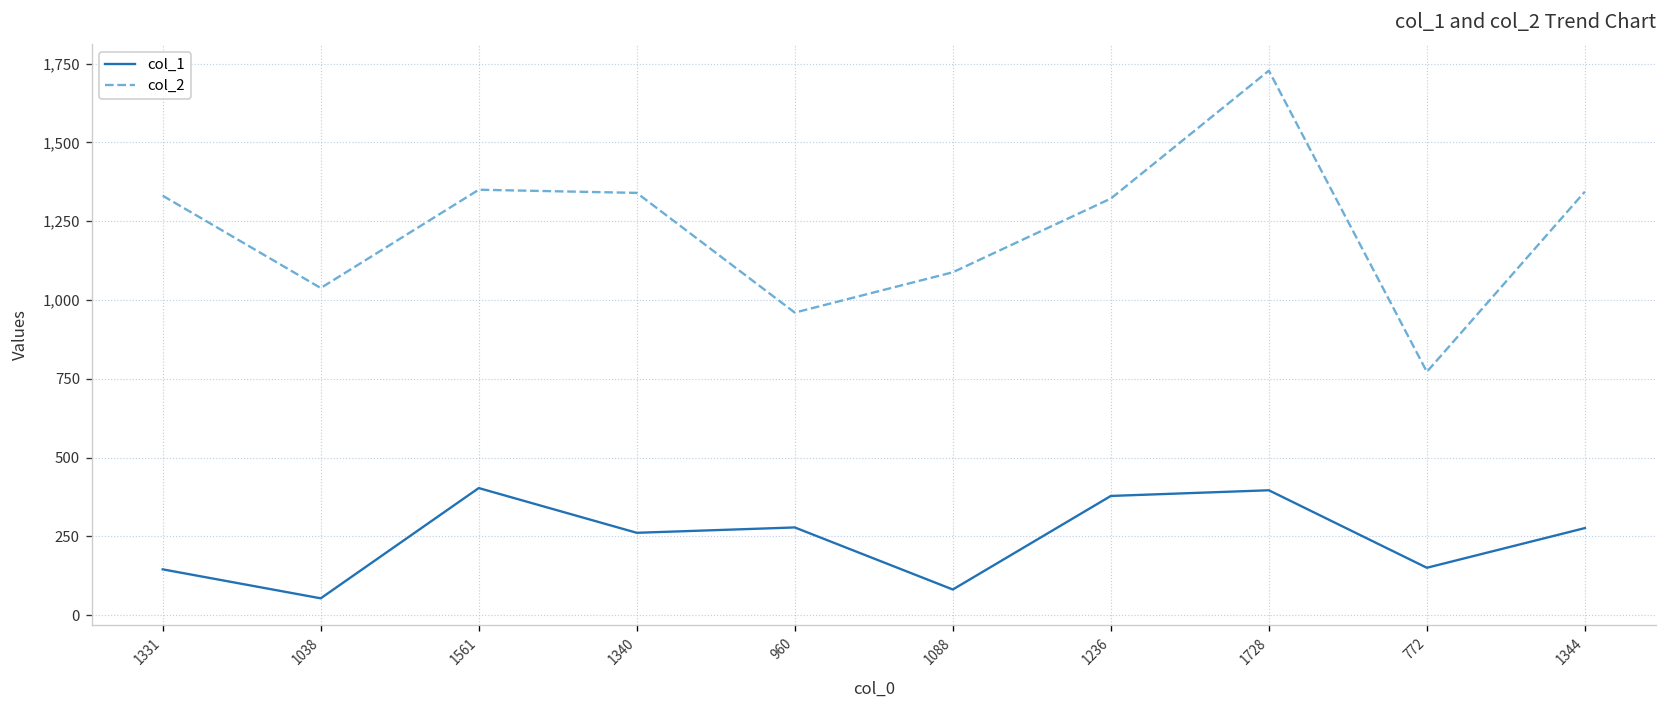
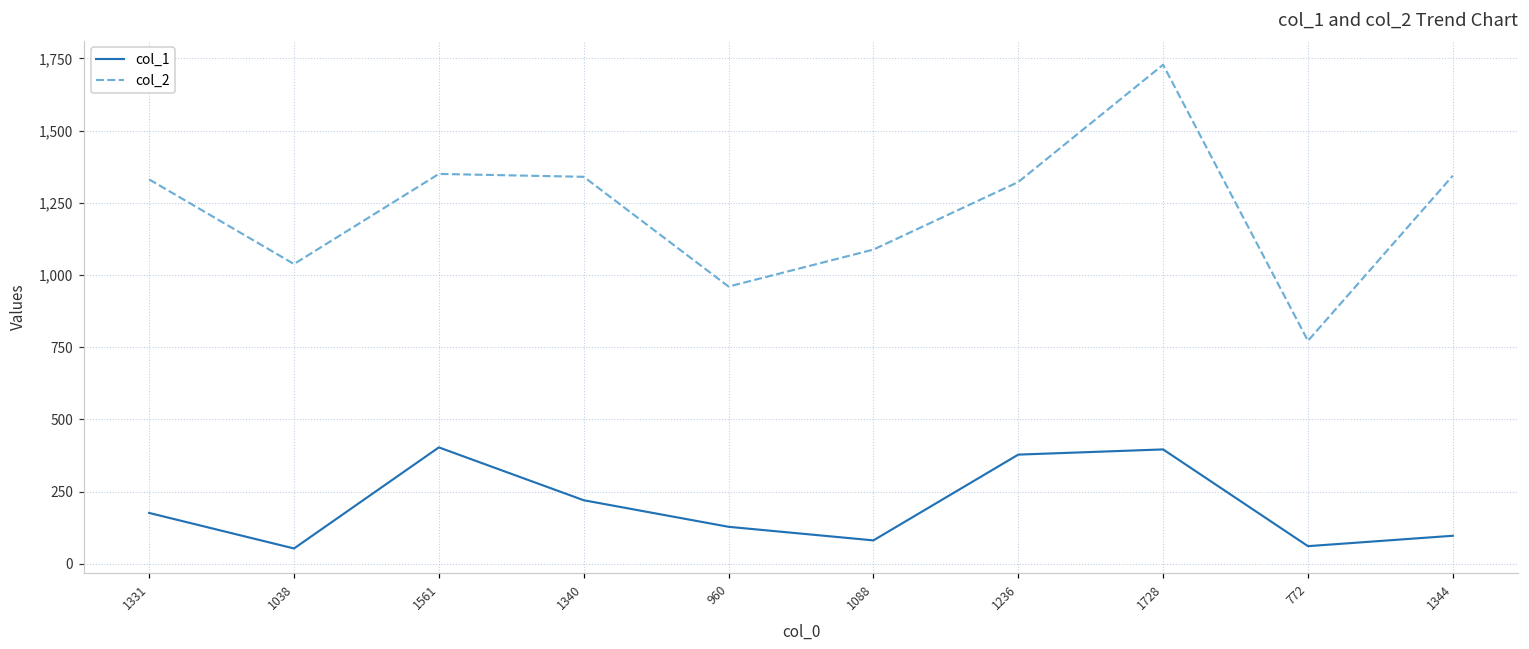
col_1, 1331: 150 -> 180
col_1, 1340: 260 -> 220
col_1, 960: 280 -> 130
col_1, 772: 150 -> 60
col_1, 1344: 280 -> 100
